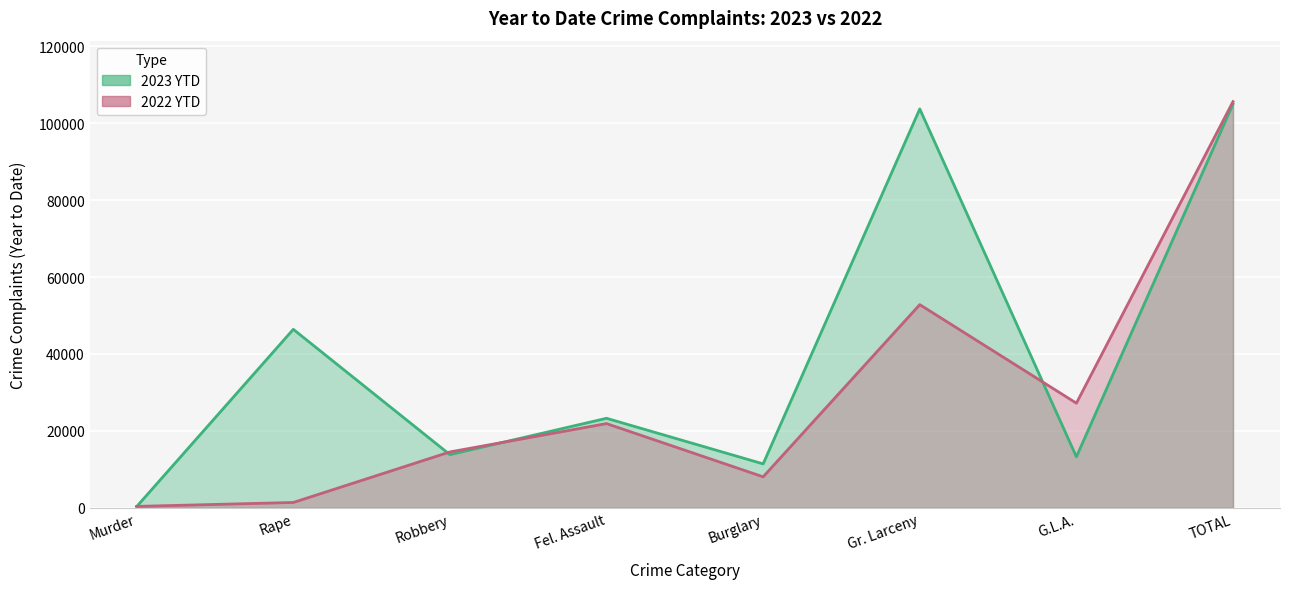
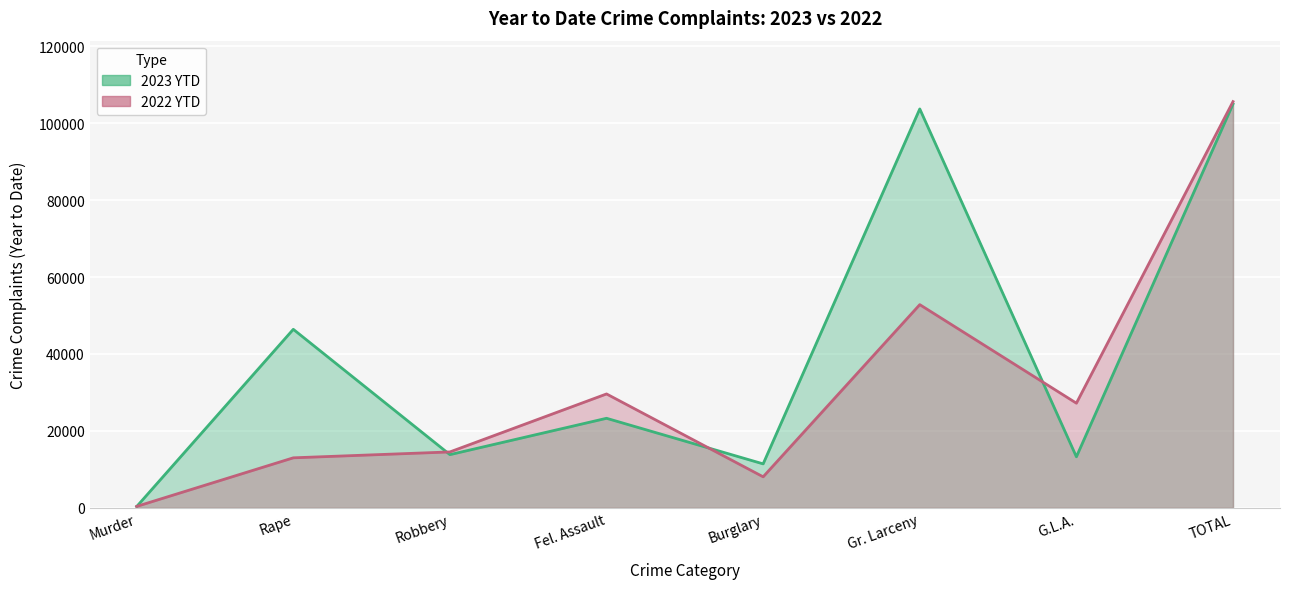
2022 YTD, Rape: 1000 -> 13000
2022 YTD, Fel. Assault: 22000 -> 30000
